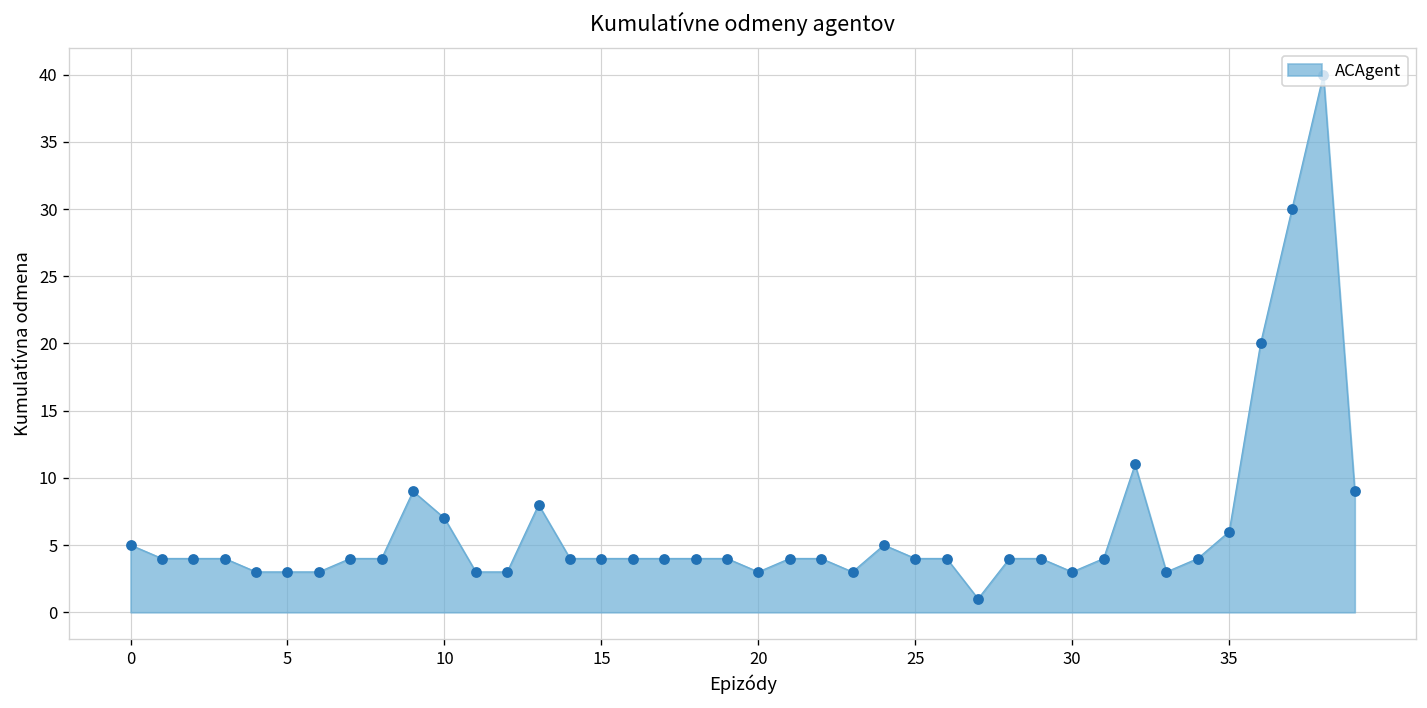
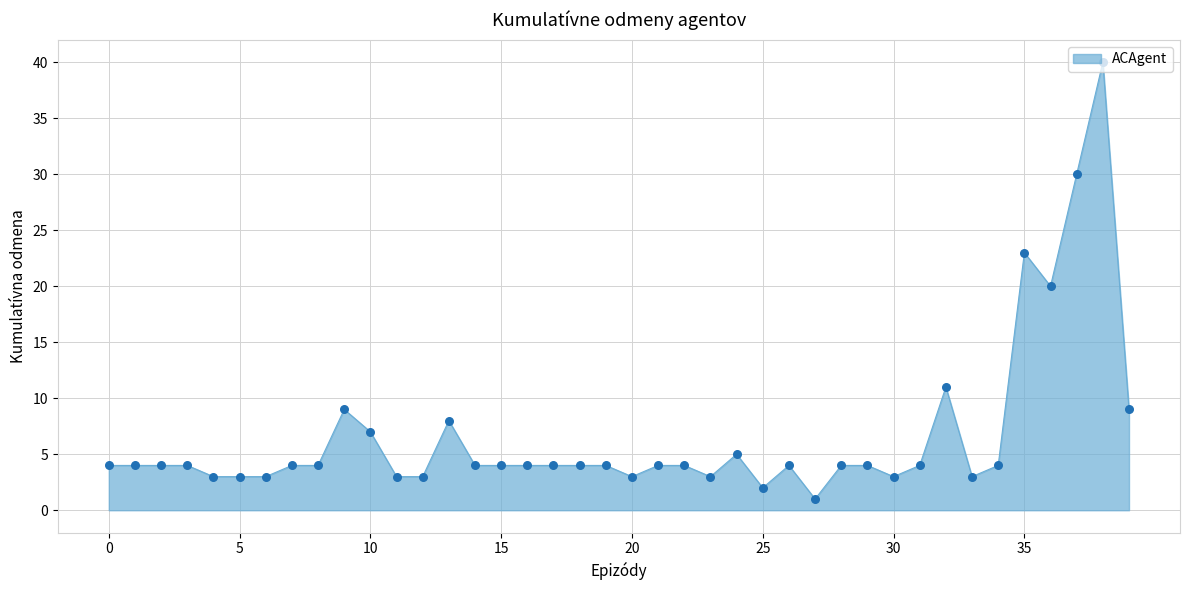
0: 5 -> 4
25: 4 -> 2
35: 6 -> 23
